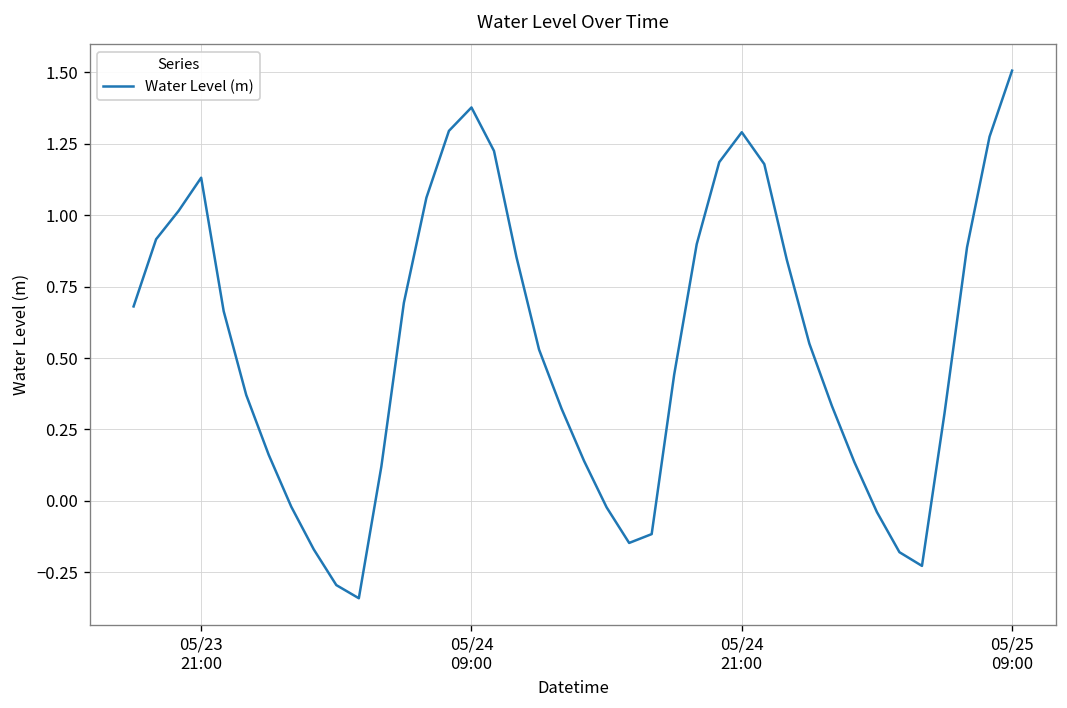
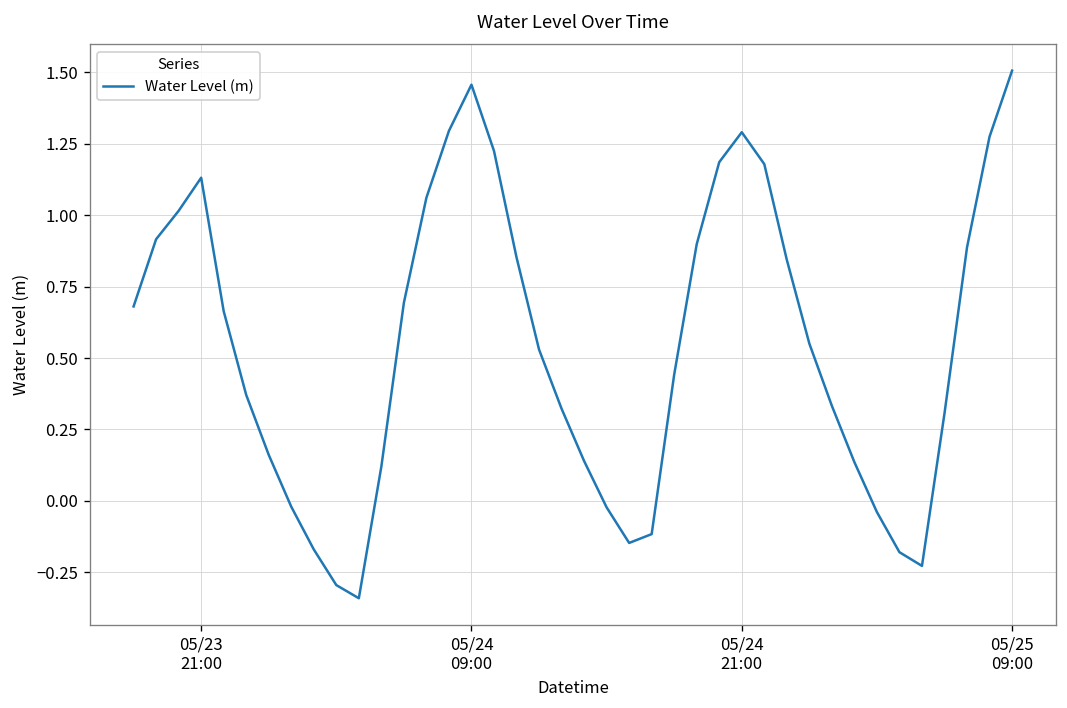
05/24 09:00: 1.38 -> 1.46
